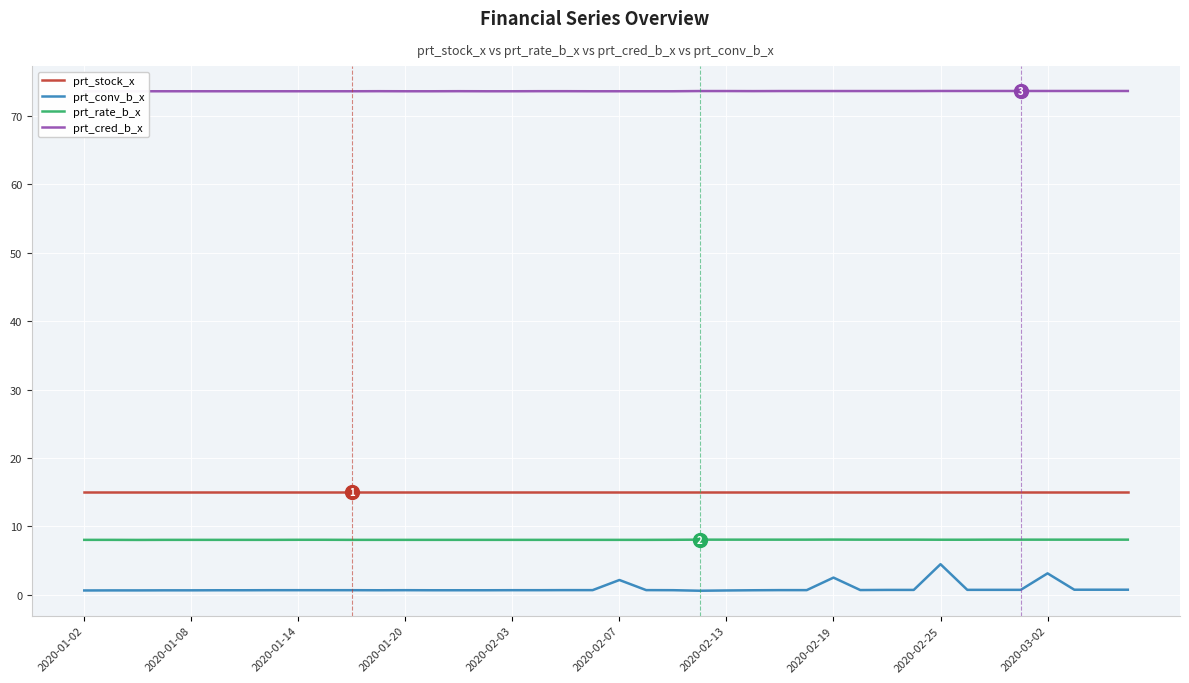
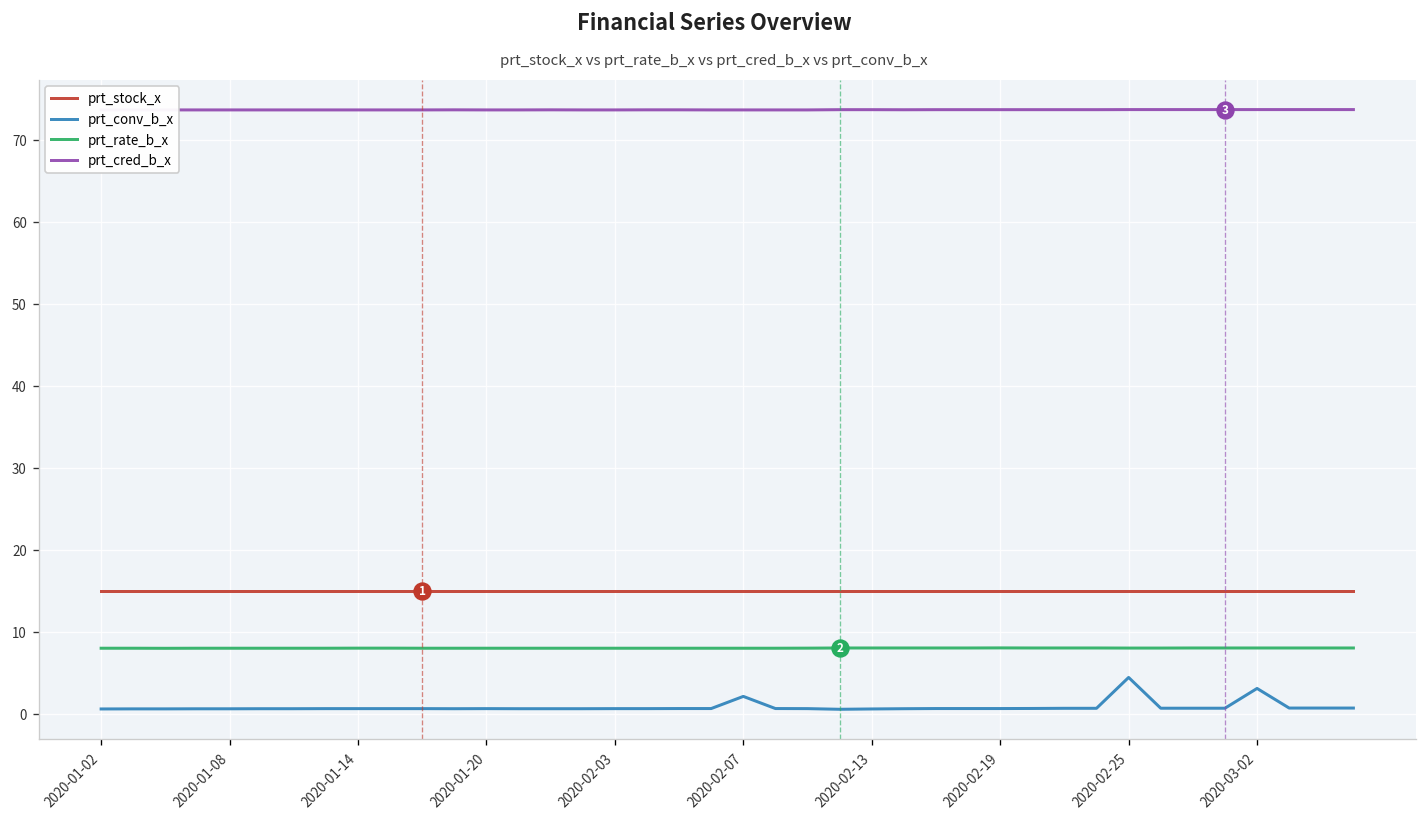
prt_conv_b_x, 2020-02-19: 3 -> 1
